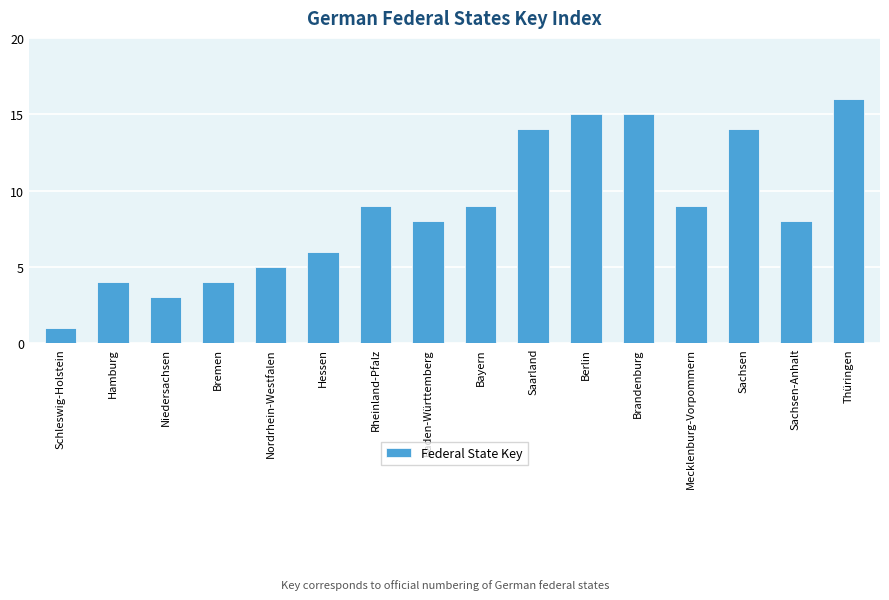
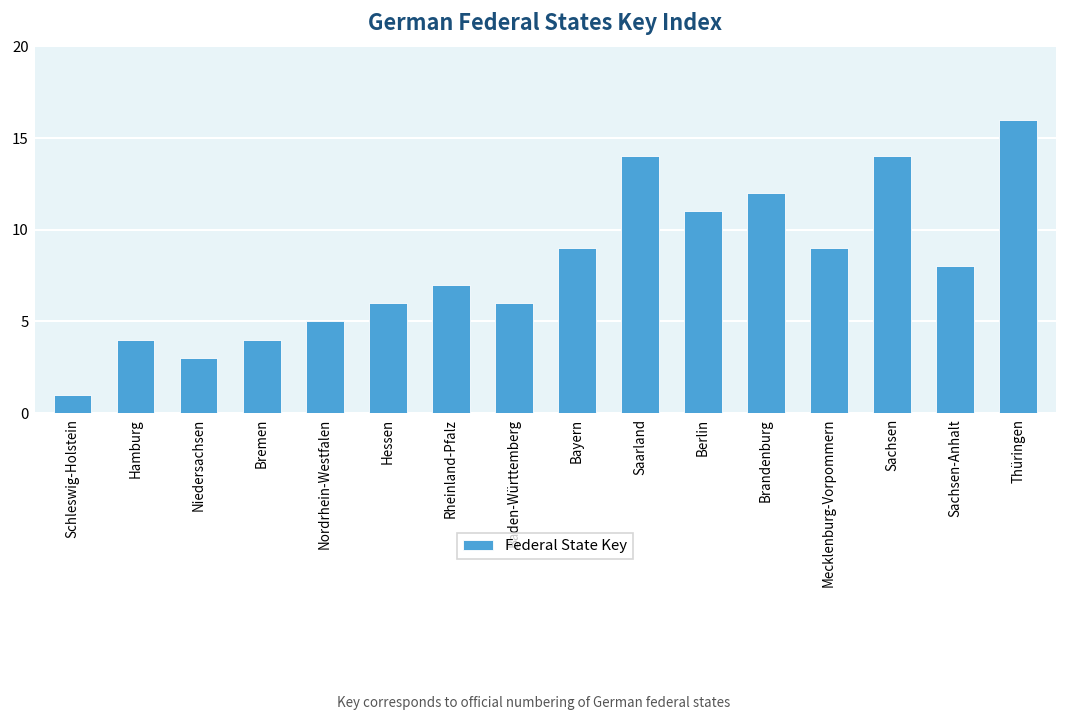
Rheinland-Pfalz: 9 -> 7
Baden-Württemberg: 8 -> 6
Berlin: 15 -> 11
Brandenburg: 15 -> 12
